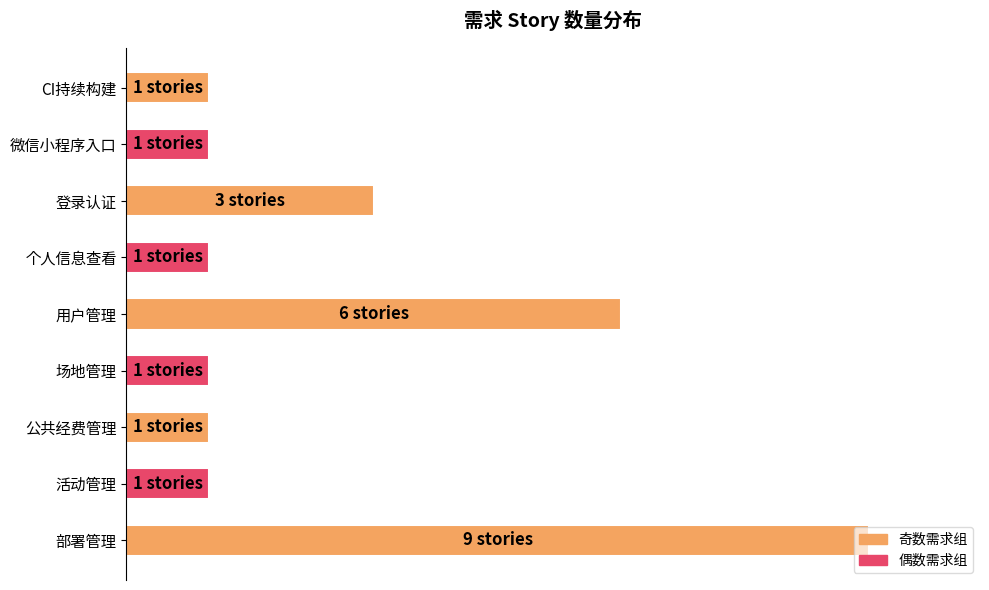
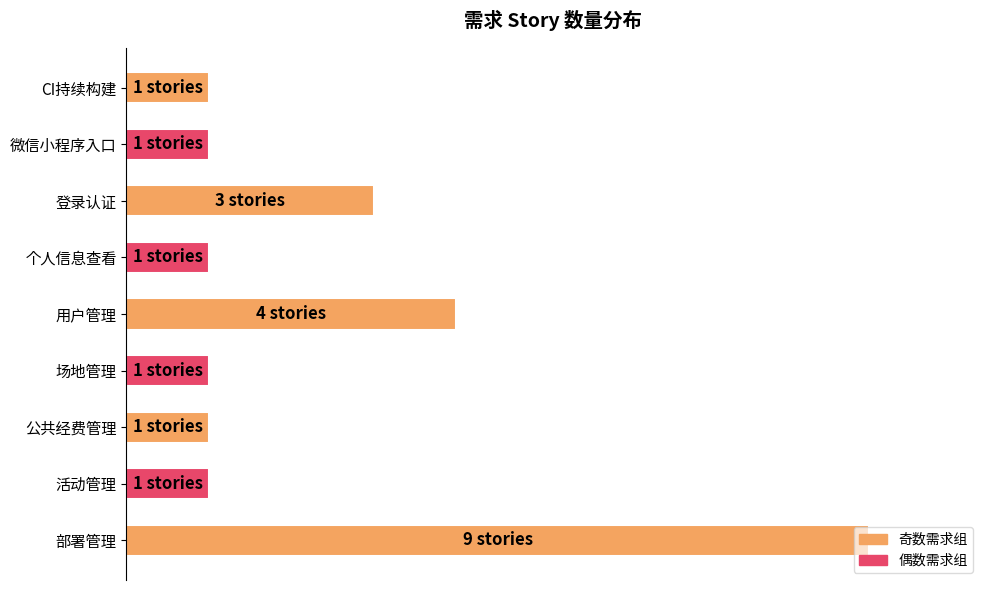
用户管理: 6 -> 4
